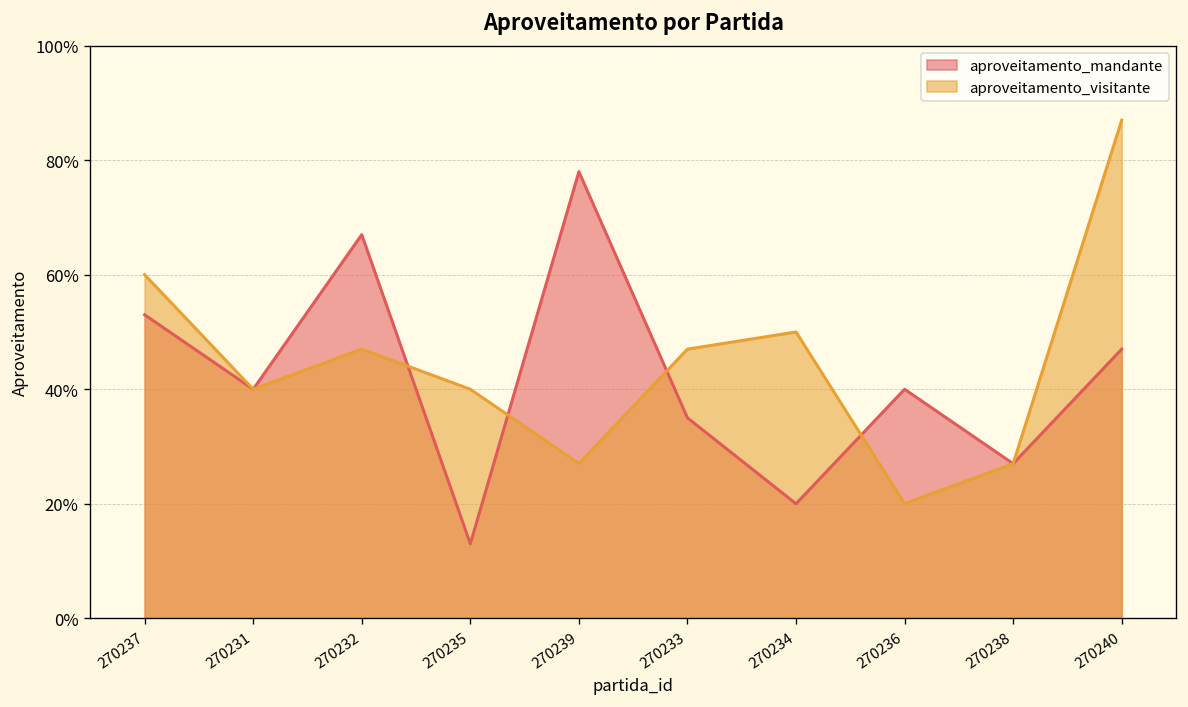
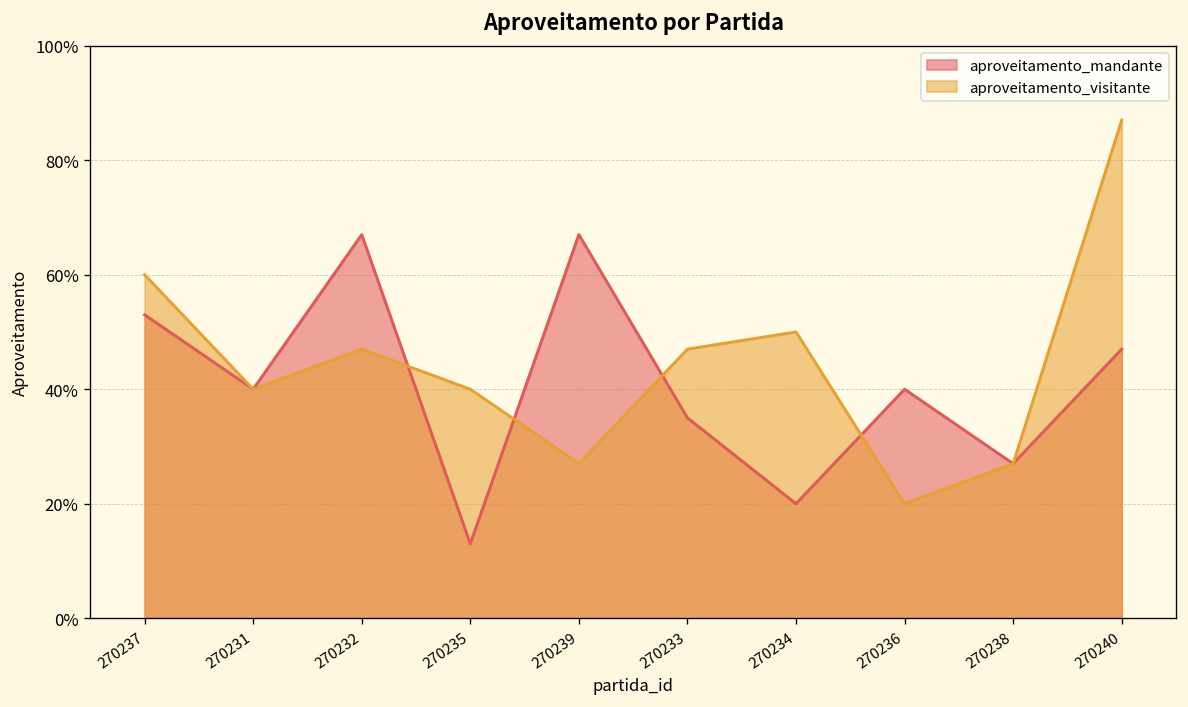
aproveitamento_mandante, 270239: 78% -> 67%
